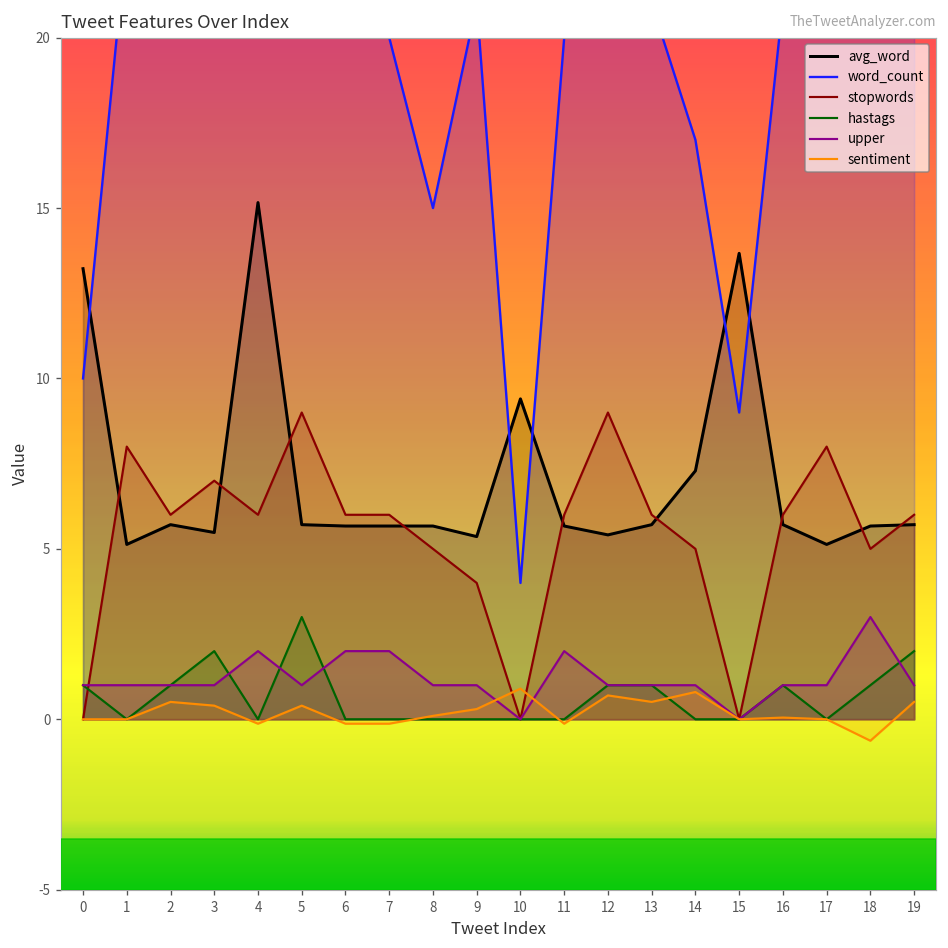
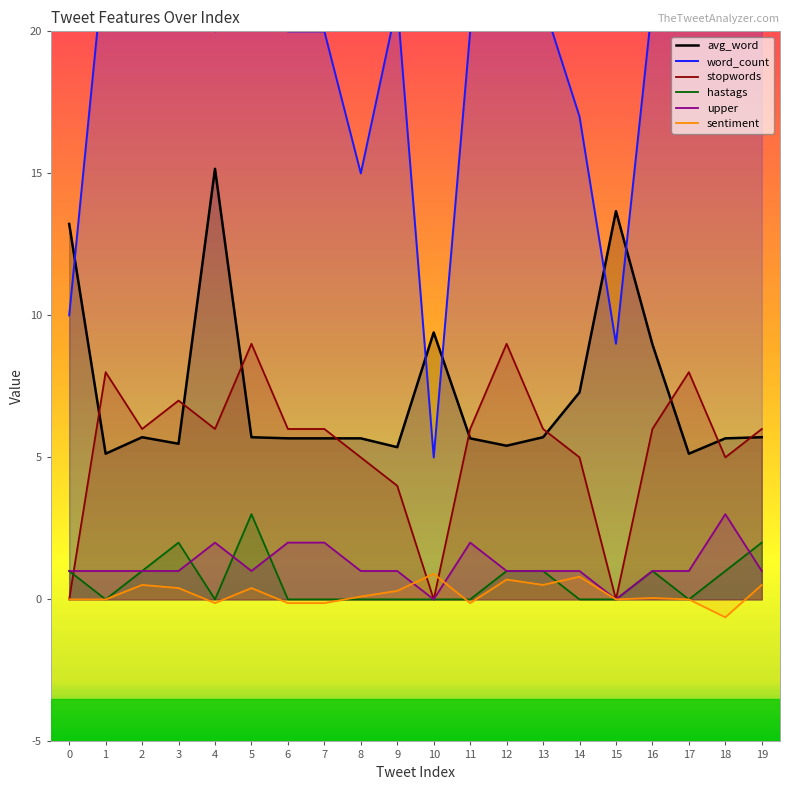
word_count, 10: 4 -> 5
avg_word, 16: 5.7 -> 9.0
